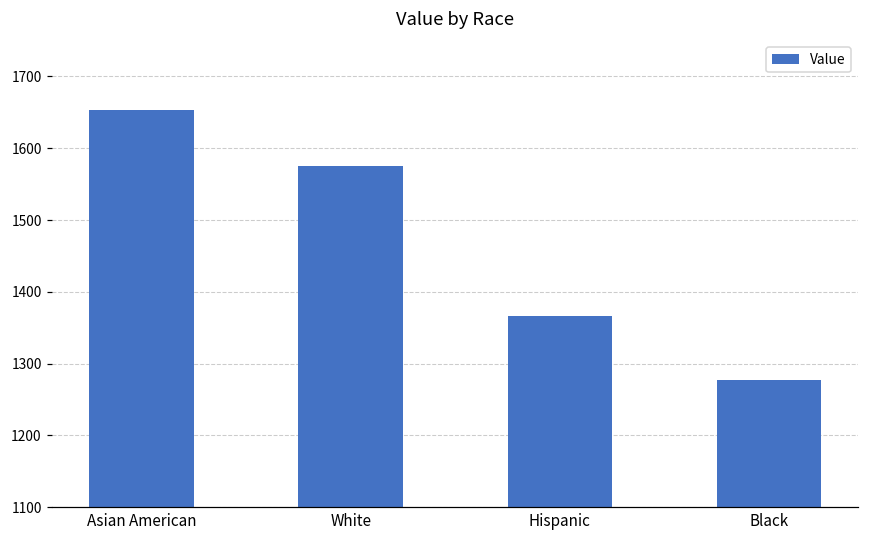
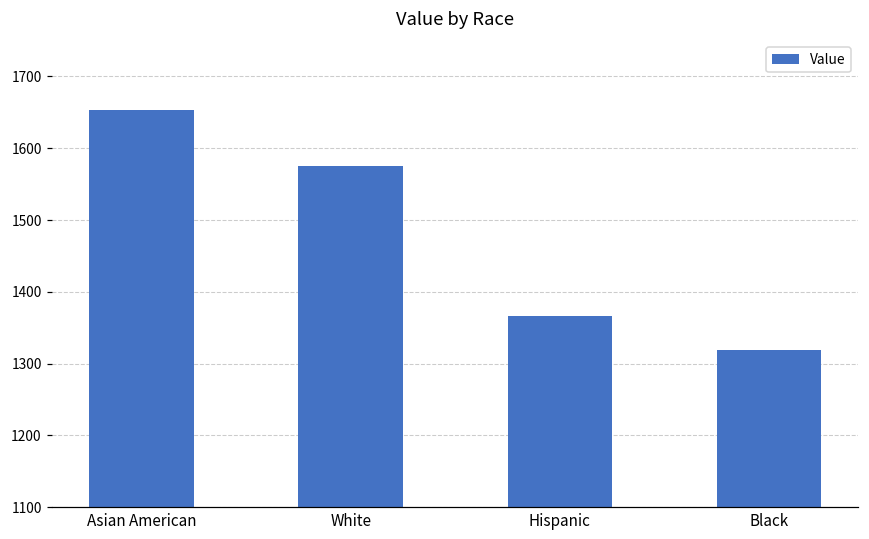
Black: 1280 -> 1320
